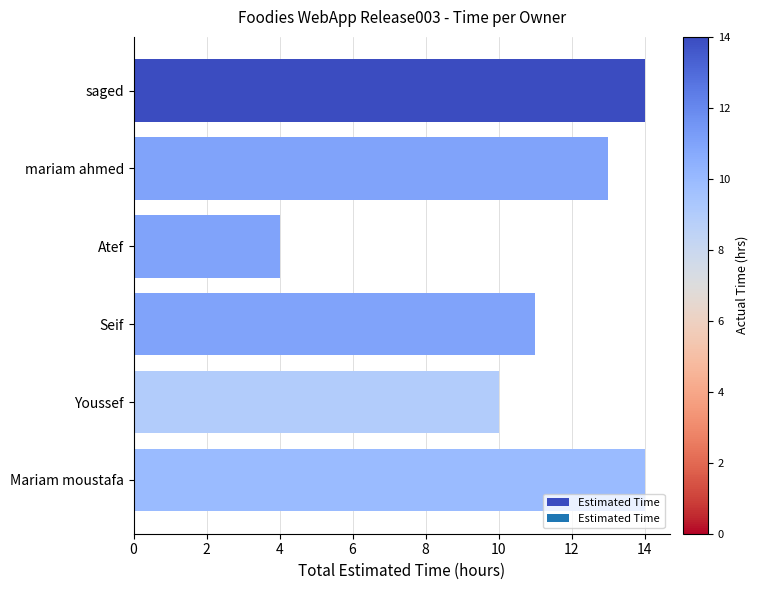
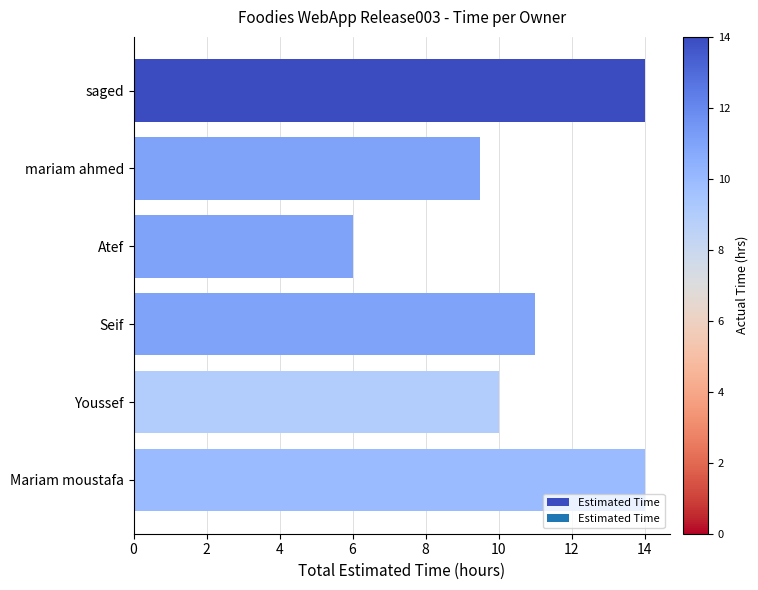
mariam ahmed: 13.0 -> 9.5
Atef: 4 -> 6
